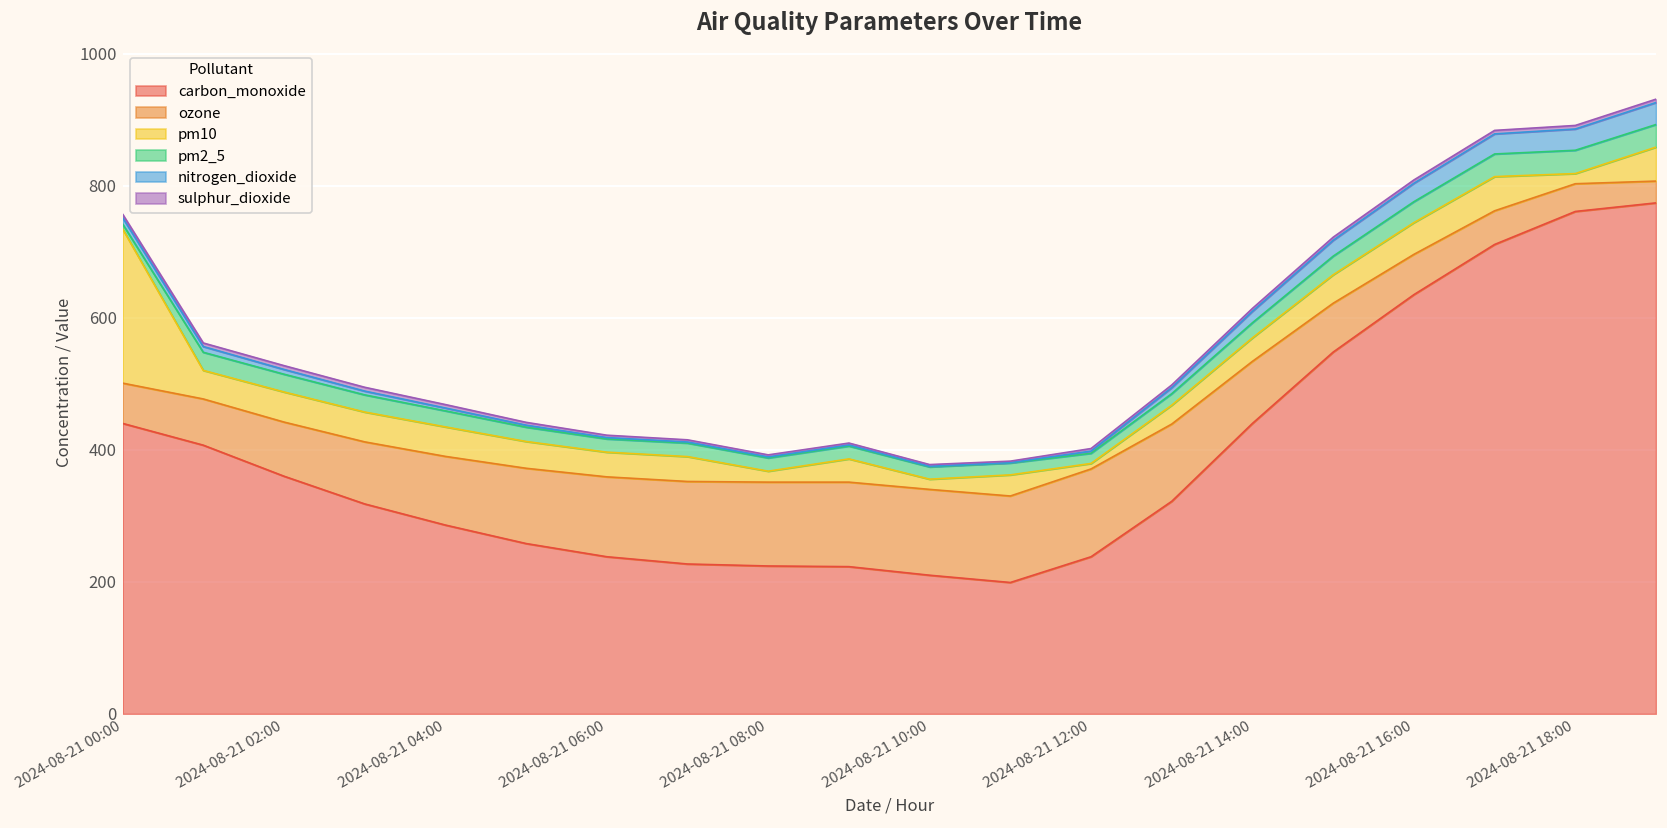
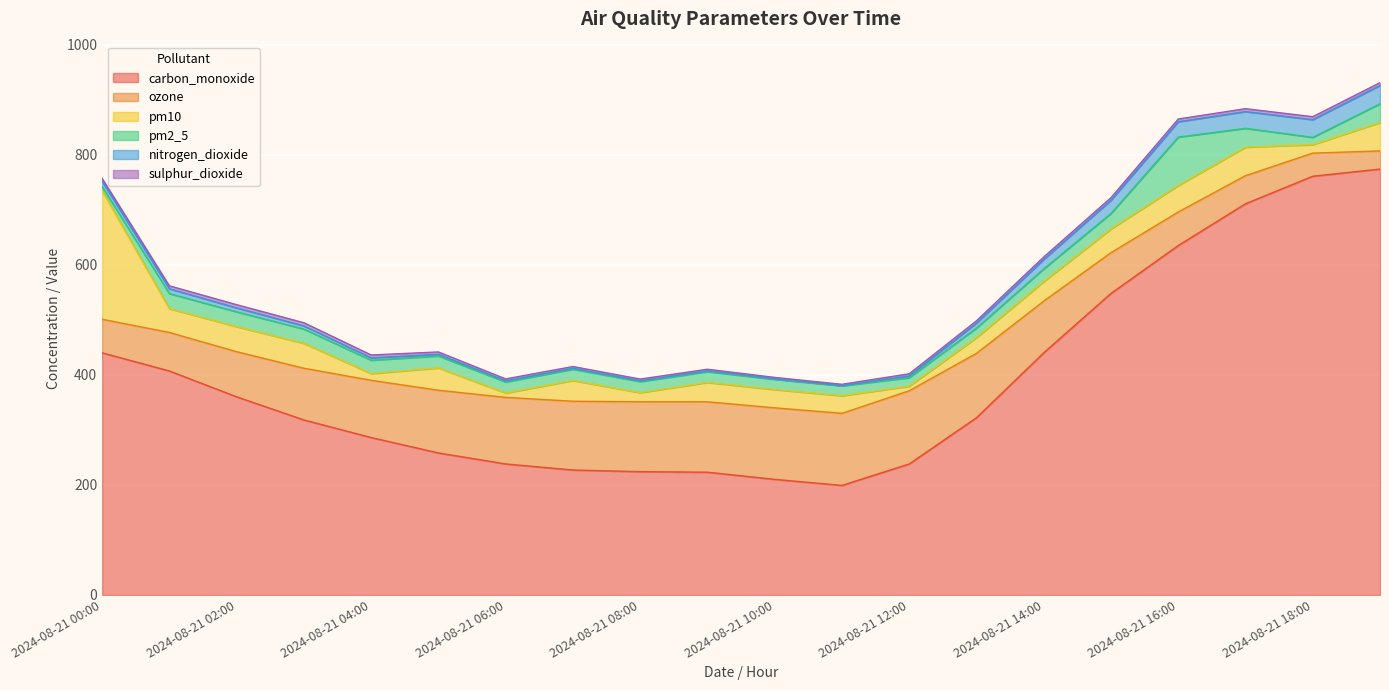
pm10, 2024-08-21 04:00: 40 -> 10
pm10, 2024-08-21 06:00: 40 -> 10
pm10, 2024-08-21 10:00: 20 -> 30
pm2_5, 2024-08-21 16:00: 30 -> 90
pm2_5, 2024-08-21 18:00: 40 -> 10
